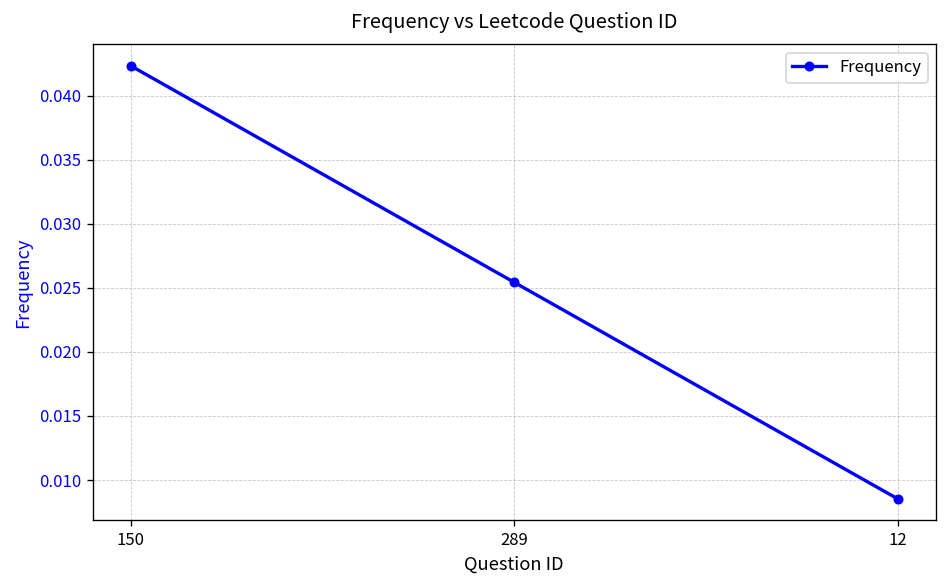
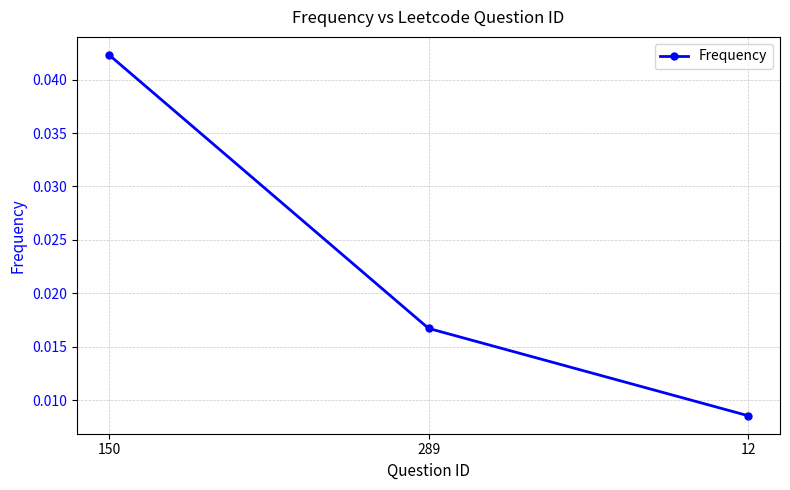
289: 0.0254 -> 0.0167
